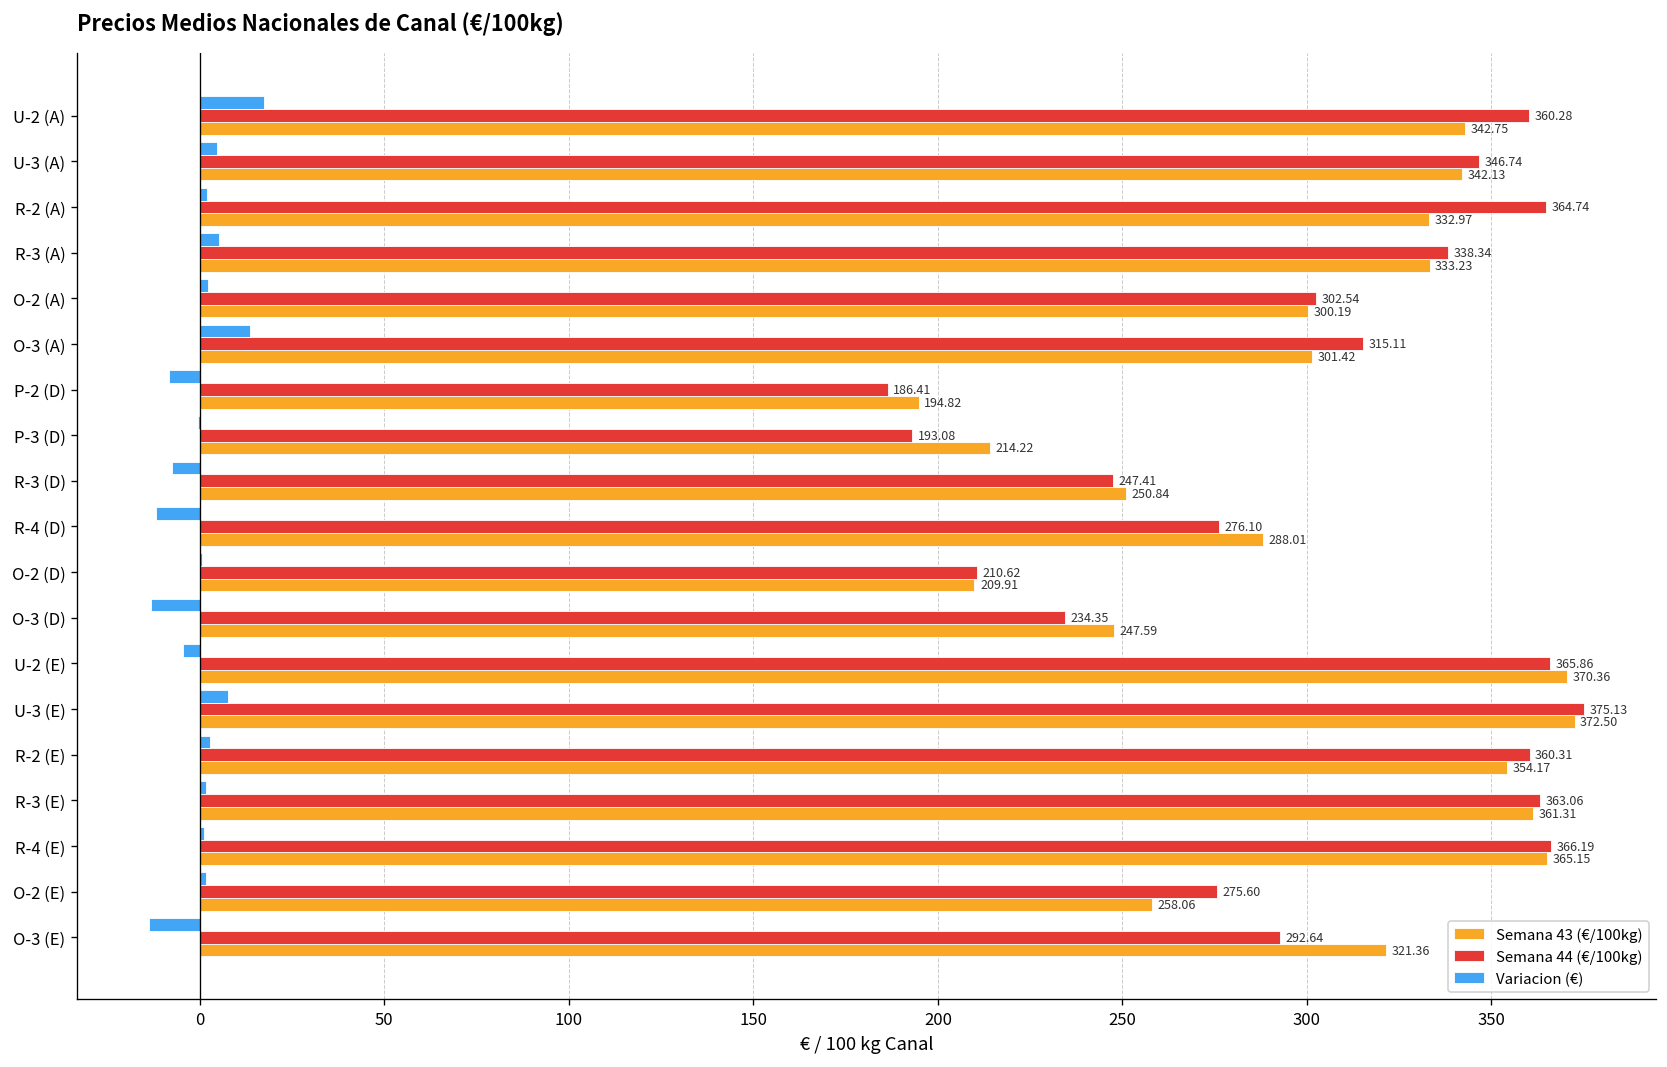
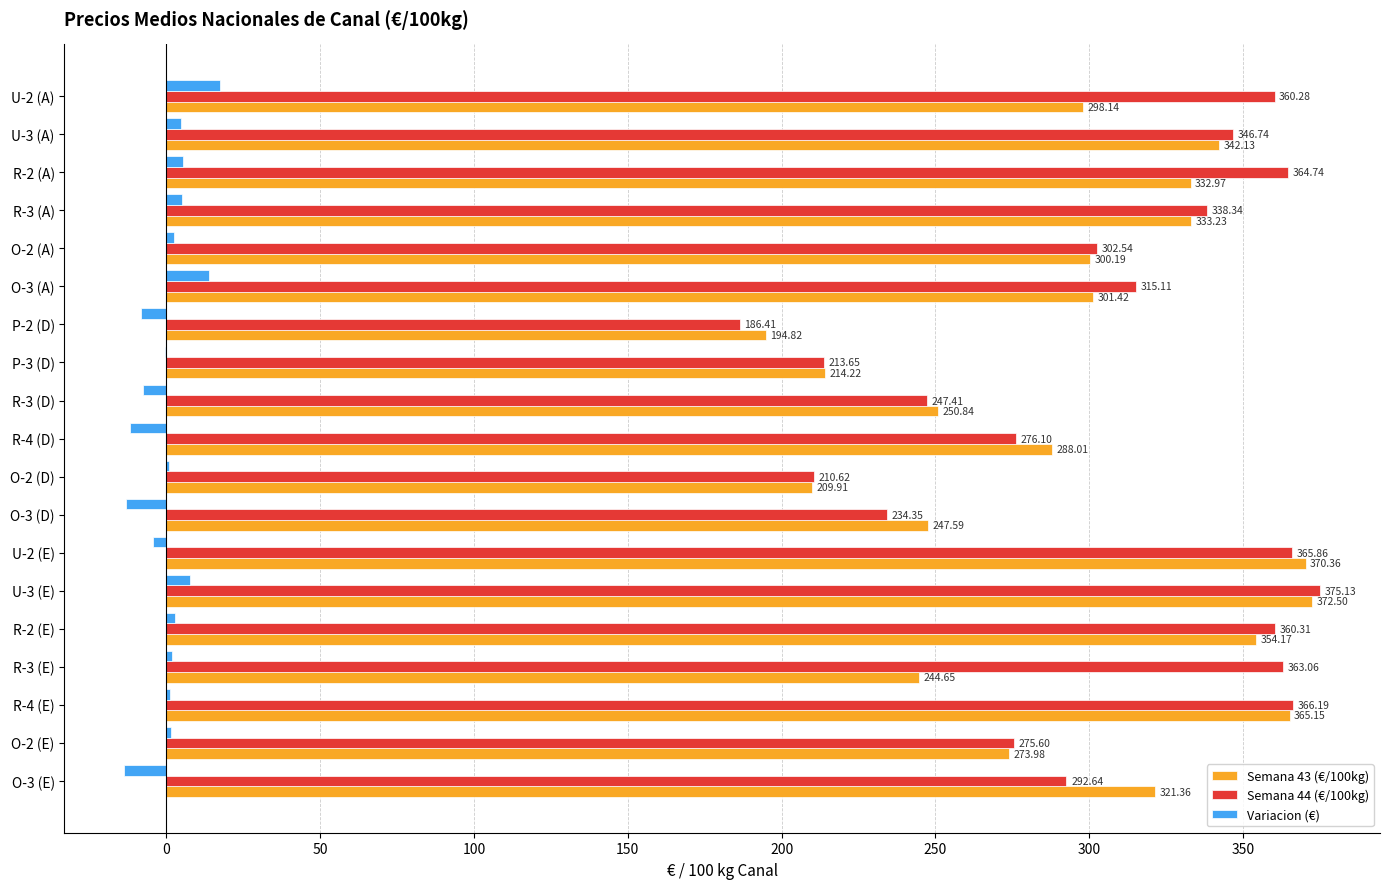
Semana 43 (€/100kg), U-2 (A): 342.75 -> 298.14
Variacion (€), R-2 (A): 2 -> 5
Semana 44 (€/100kg), P-3 (D): 193.08 -> 213.65
Semana 43 (€/100kg), R-3 (E): 361.31 -> 244.65
Semana 43 (€/100kg), O-2 (E): 258.06 -> 273.98
